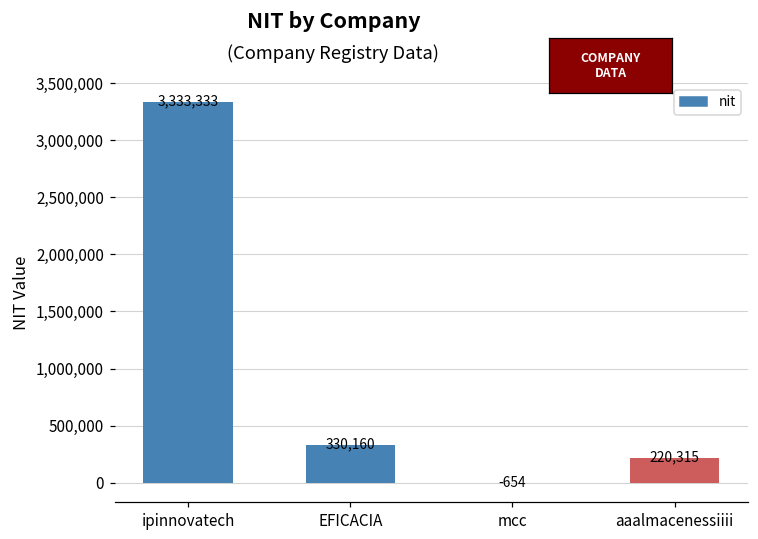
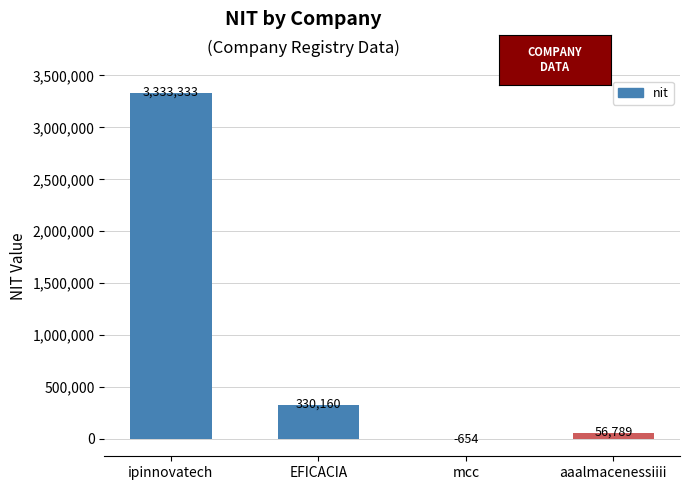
aaalmacenessiiii: 220,315 -> 56,789
